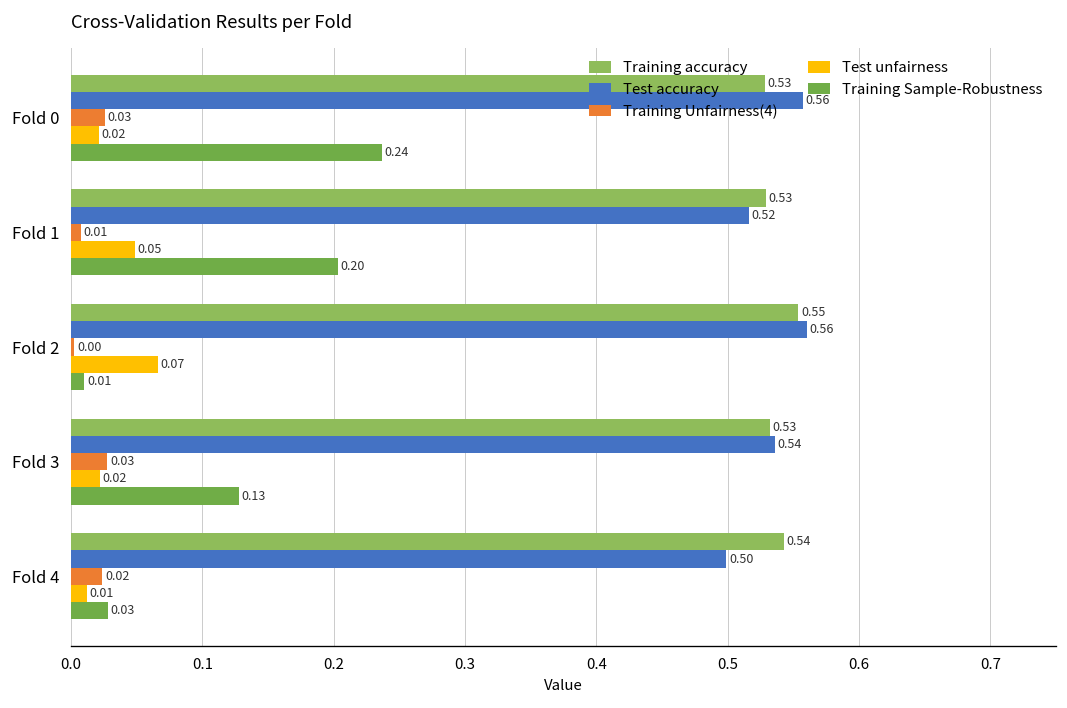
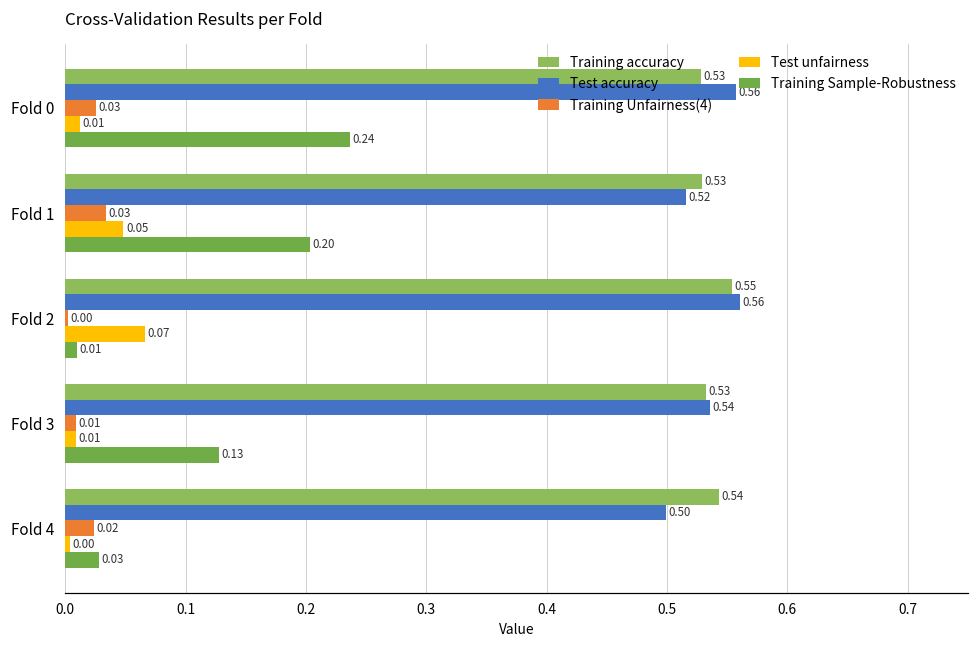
Test unfairness, Fold 0: 0.02 -> 0.01
Training Unfairness(4), Fold 1: 0.01 -> 0.03
Training Unfairness(4), Fold 3: 0.03 -> 0.01
Test unfairness, Fold 3: 0.02 -> 0.01
Test unfairness, Fold 4: 0.01 -> 0.00
